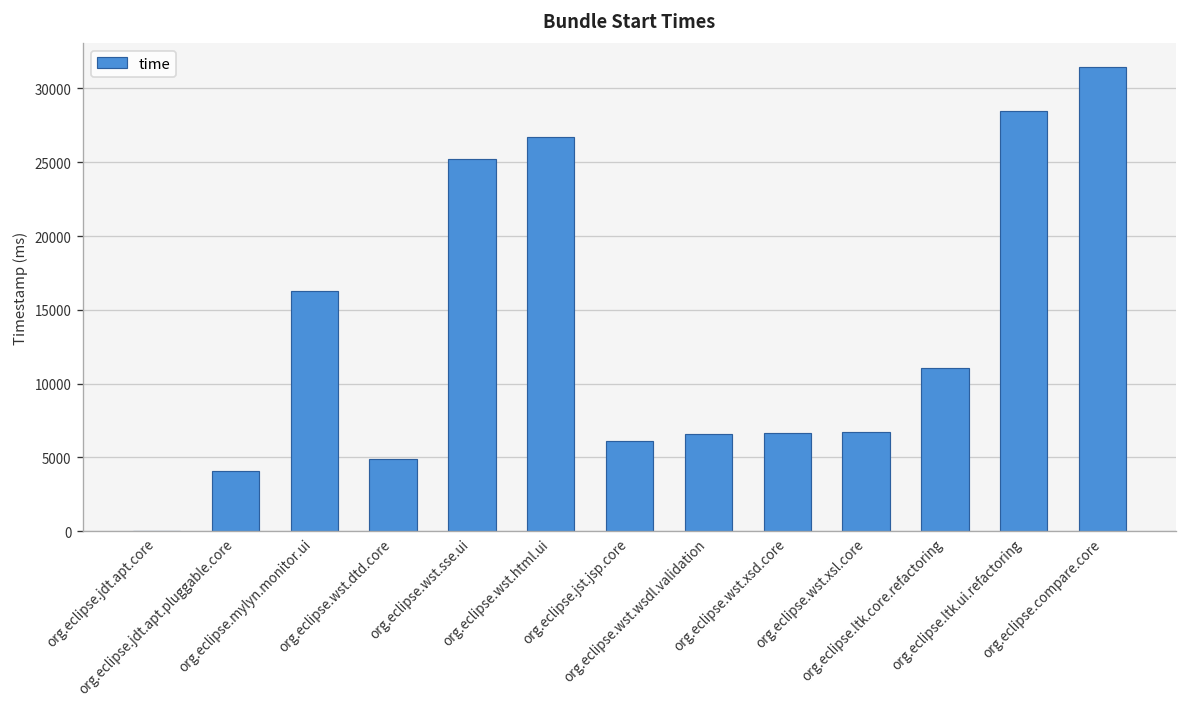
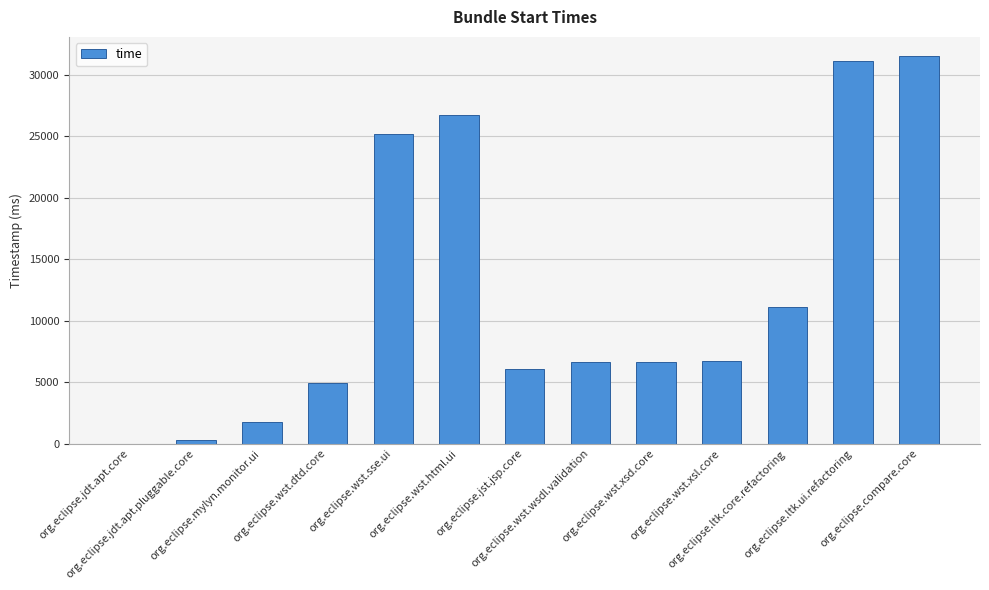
org.eclipse.jdt.apt.pluggable.core: 4100 -> 300
org.eclipse.mylyn.monitor.ui: 16300 -> 1700
org.eclipse.ltk.ui.refactoring: 28500 -> 31100
